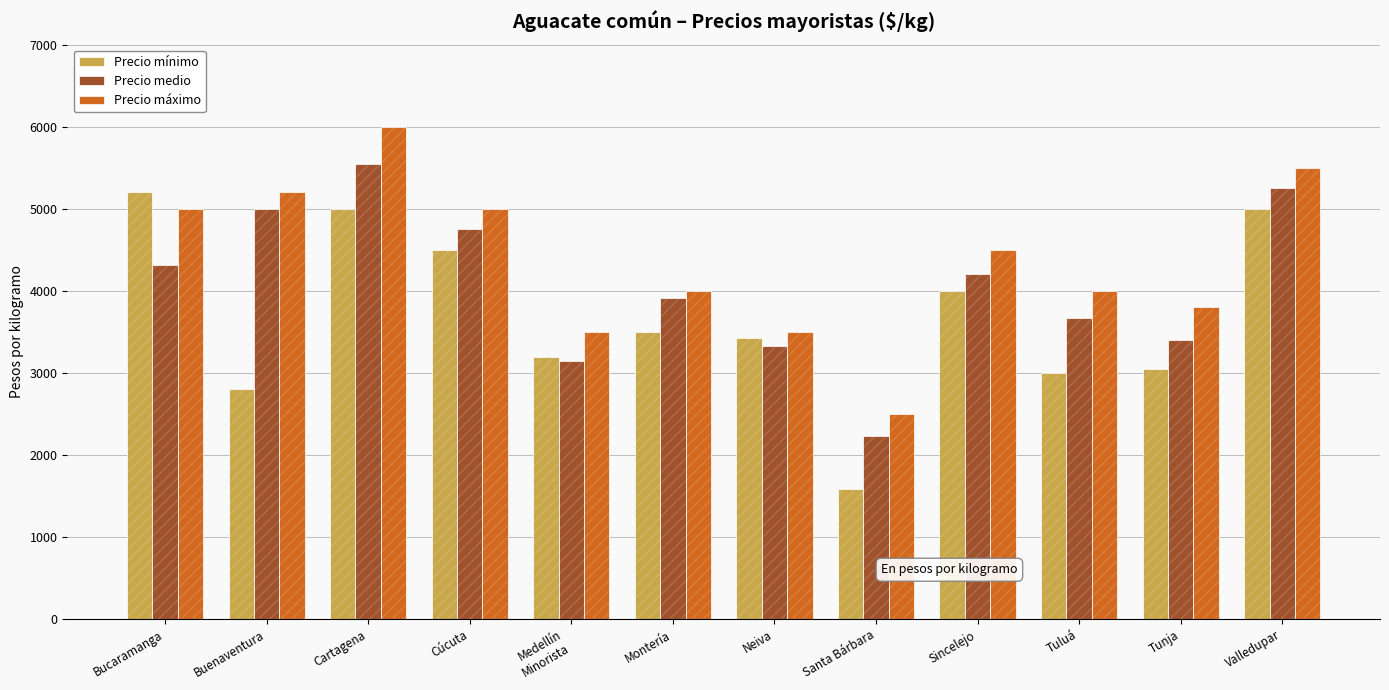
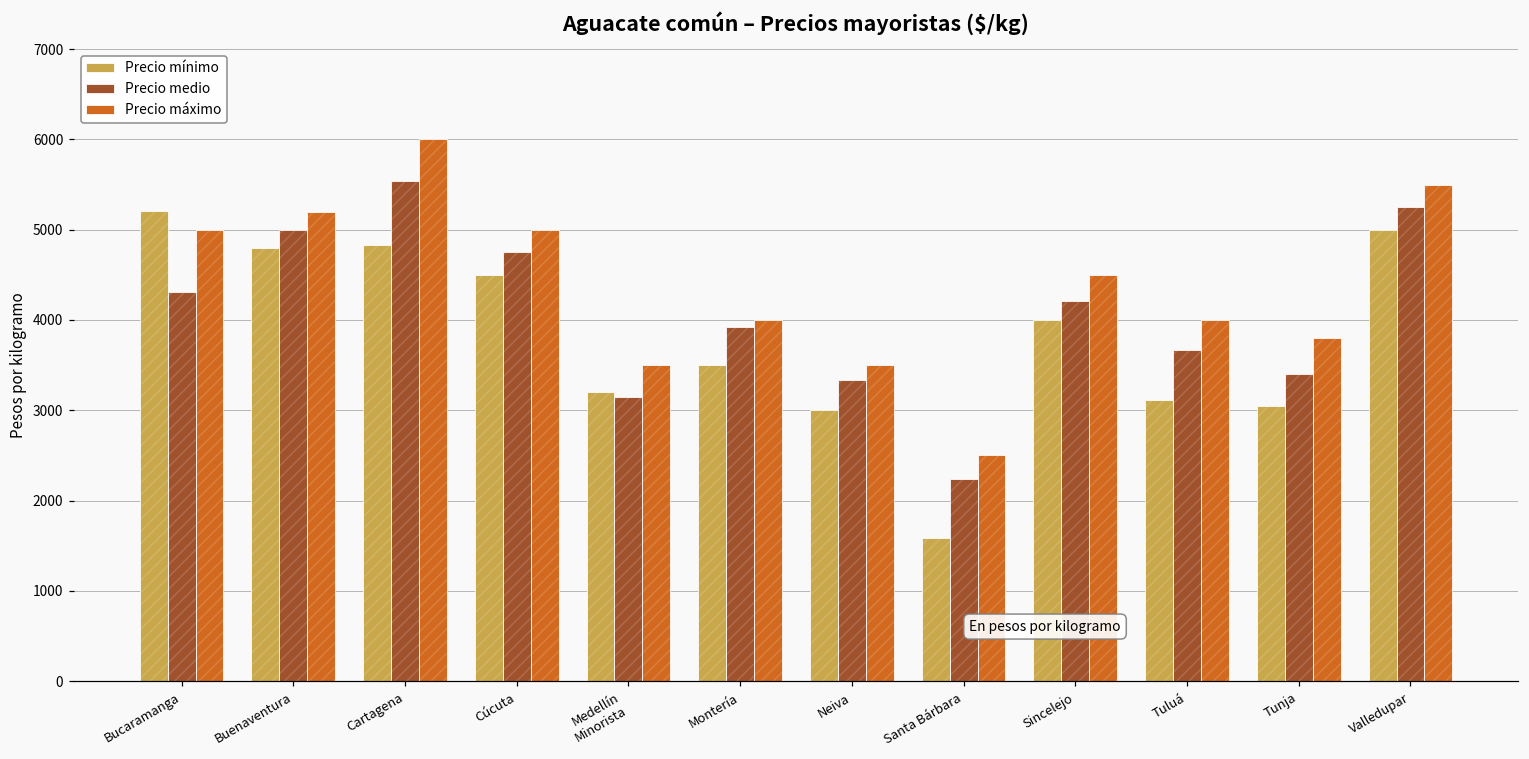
Precio mínimo, Buenaventura: 2800 -> 4800
Precio mínimo, Cartagena: 5000 -> 4800
Precio mínimo, Neiva: 3400 -> 3000
Precio mínimo, Tuluá: 3000 -> 3100
